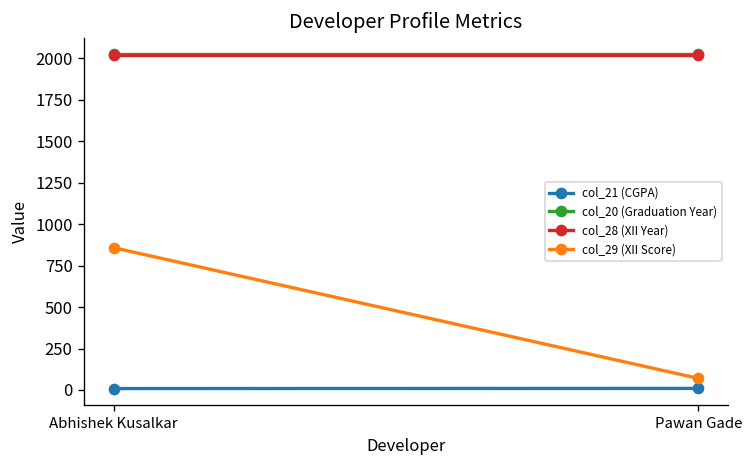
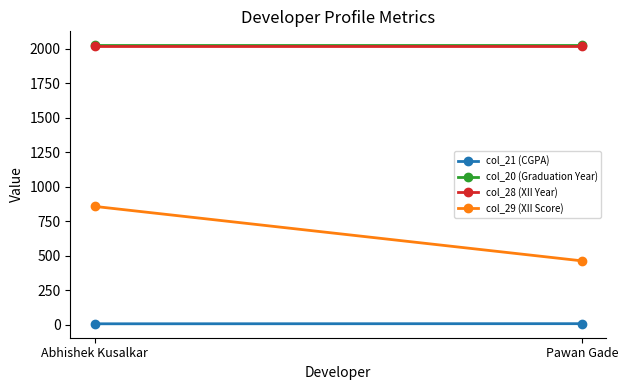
col_29 (XII Score), Pawan Gade: 70 -> 460
